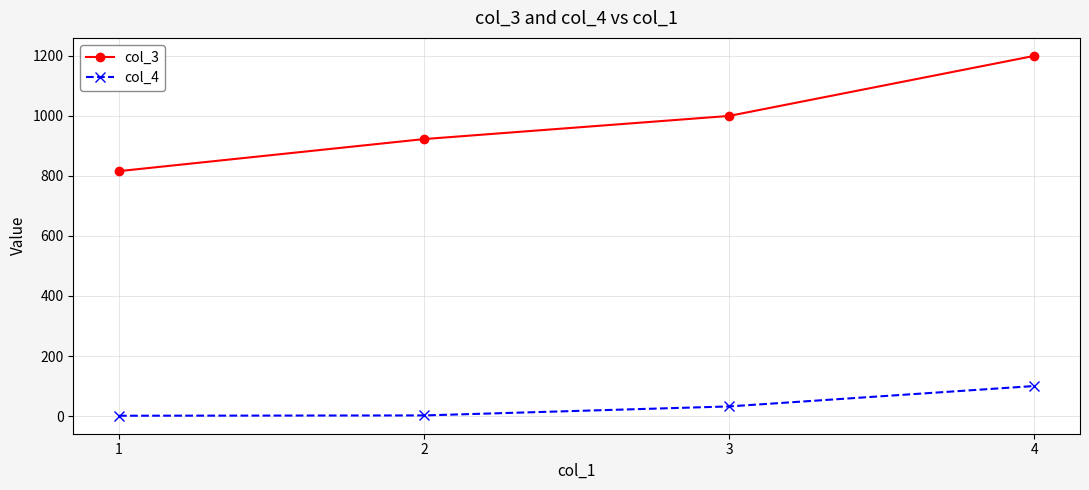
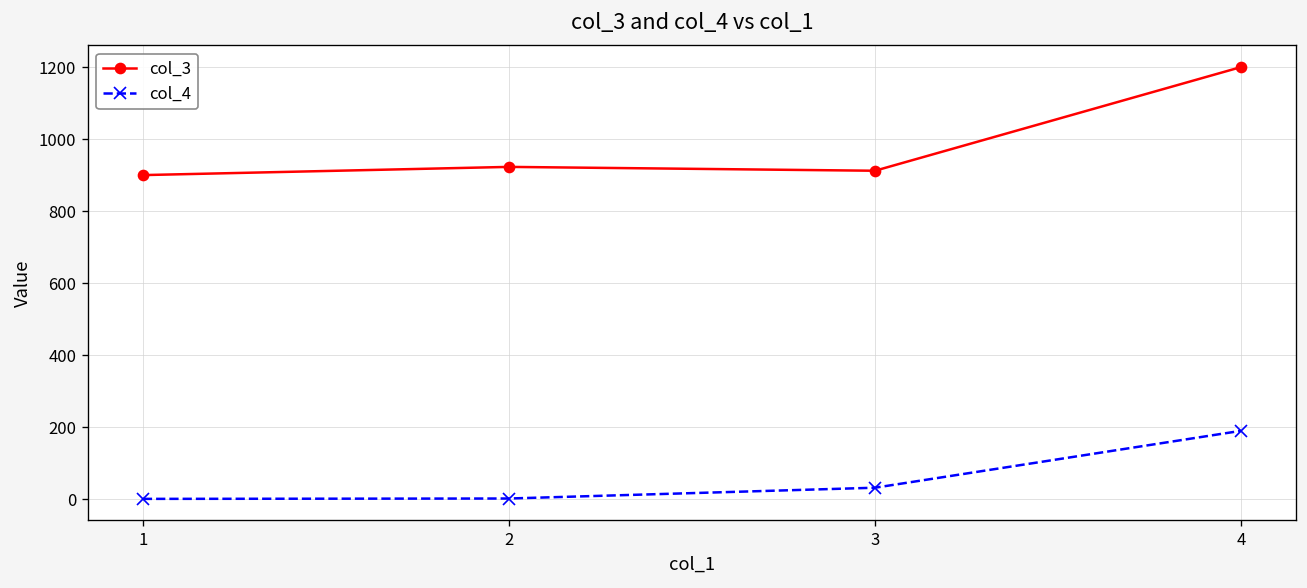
col_3, 1: 820 -> 900
col_3, 3: 1000 -> 910
col_4, 4: 100 -> 190
